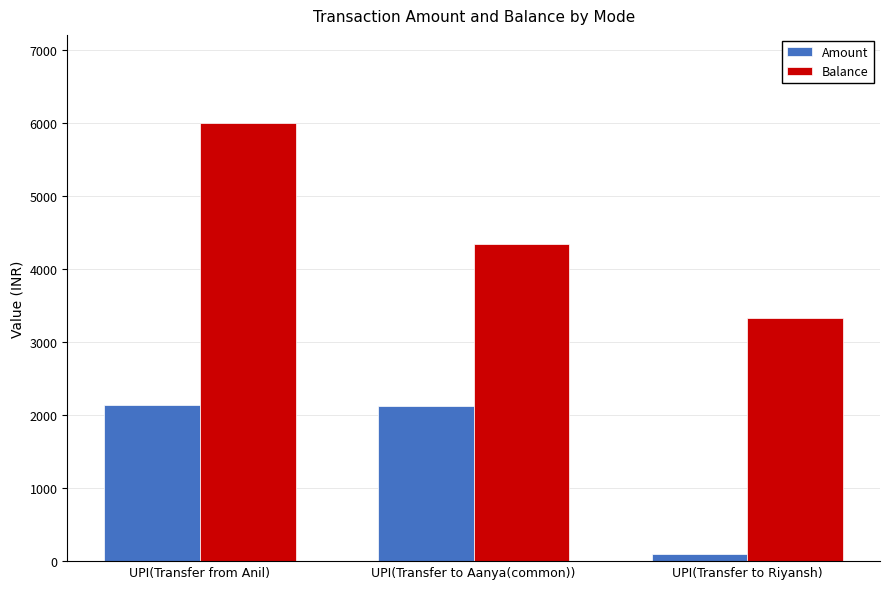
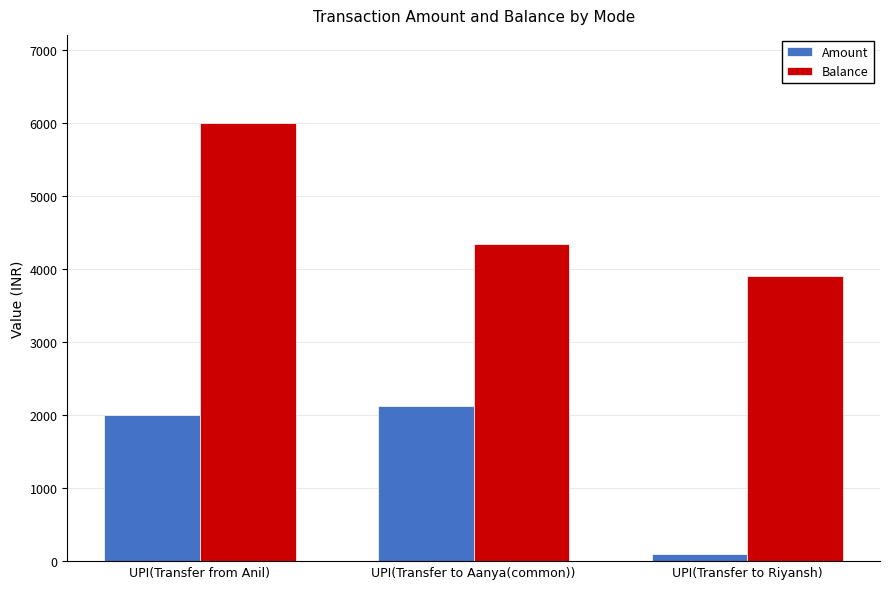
Amount, UPI(Transfer from Anil): 2100 -> 2000
Balance, UPI(Transfer to Riyansh): 3300 -> 3900
